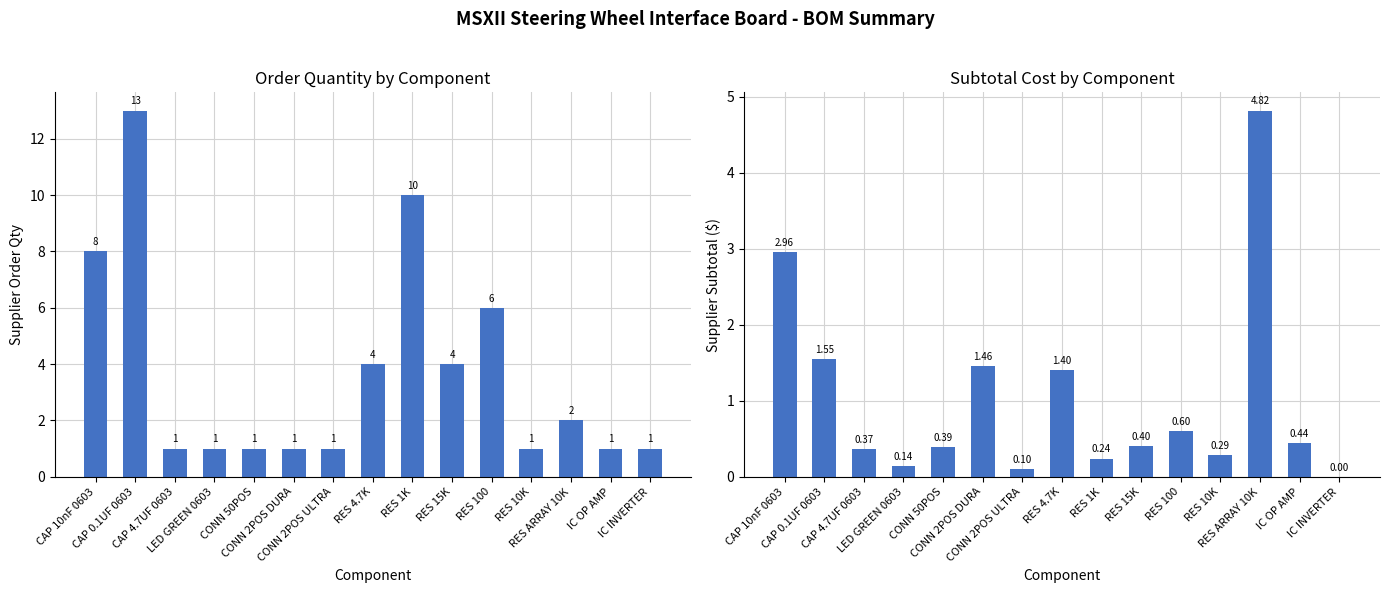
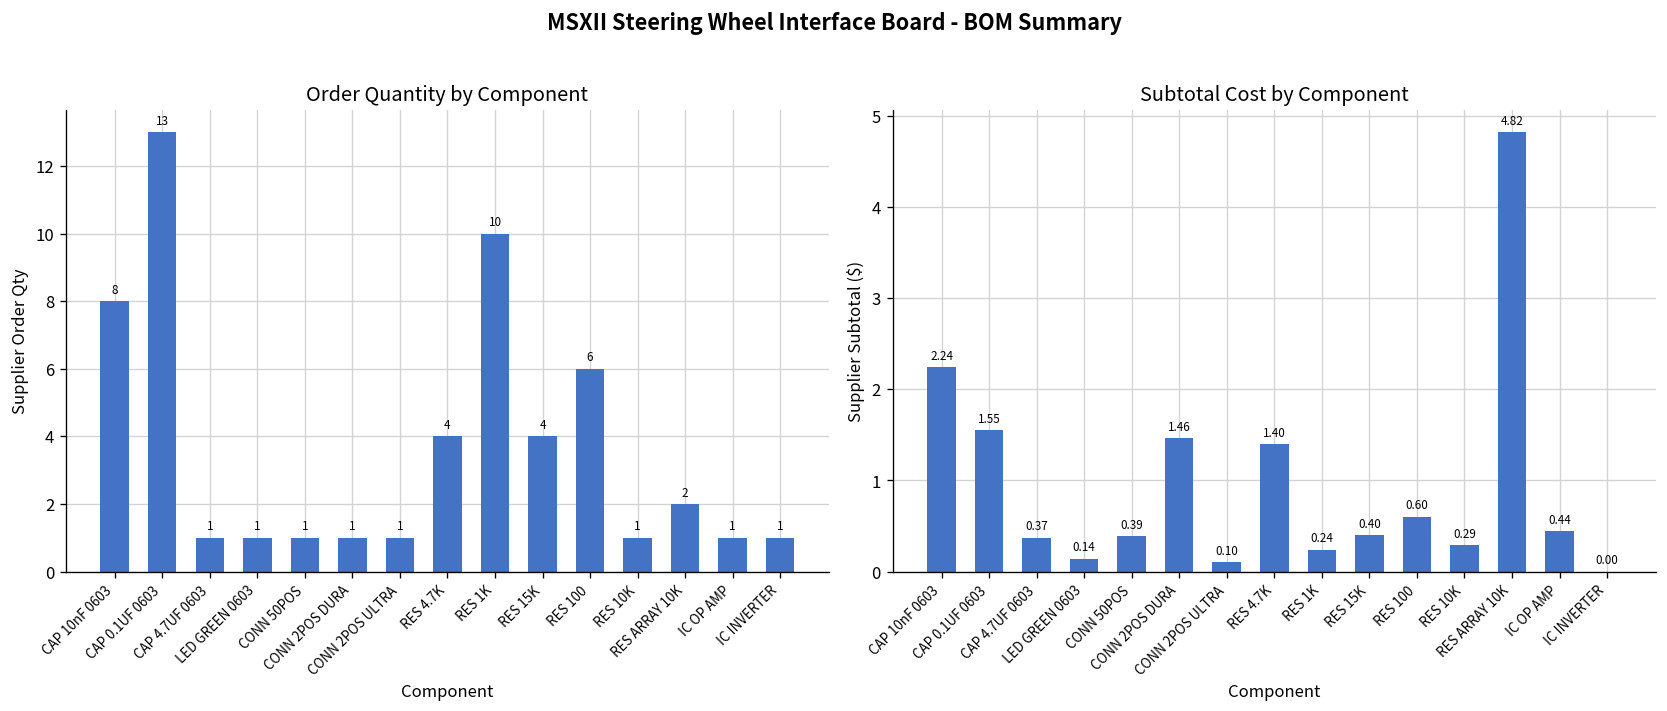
Subtotal Cost by Component, CAP 10nF 0603: 2.96 -> 2.24
